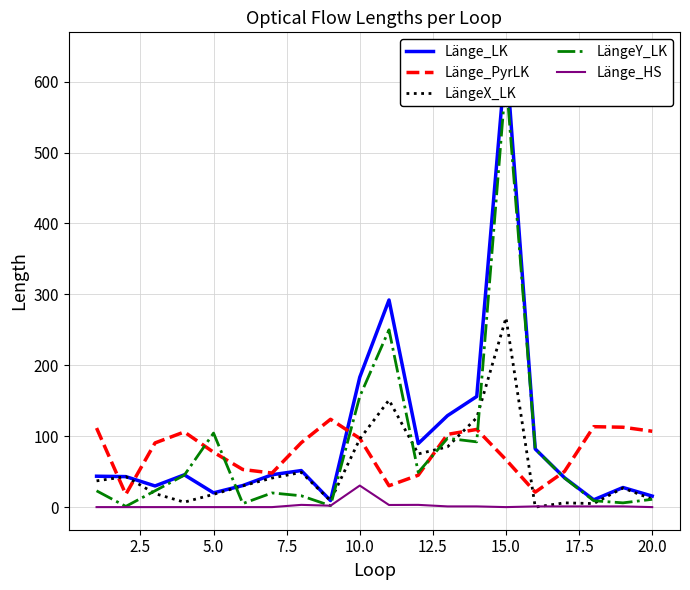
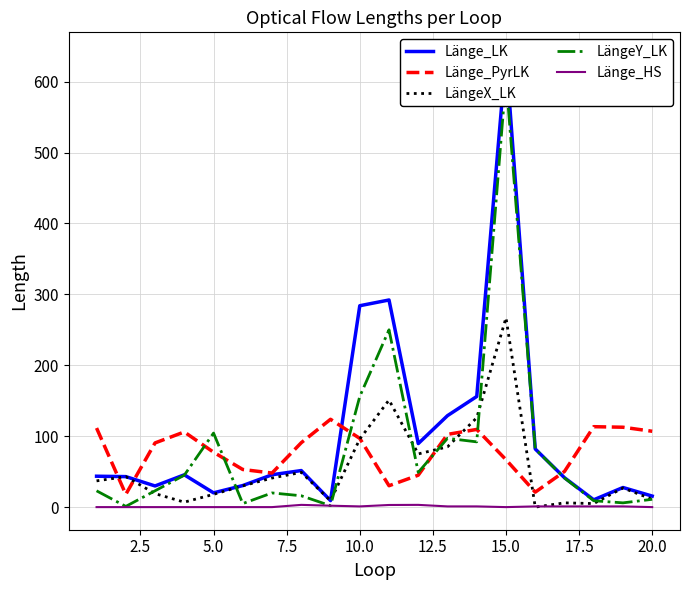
Länge_LK, 10.0: 180 -> 280
Länge_HS, 10.0: 30 -> 0
